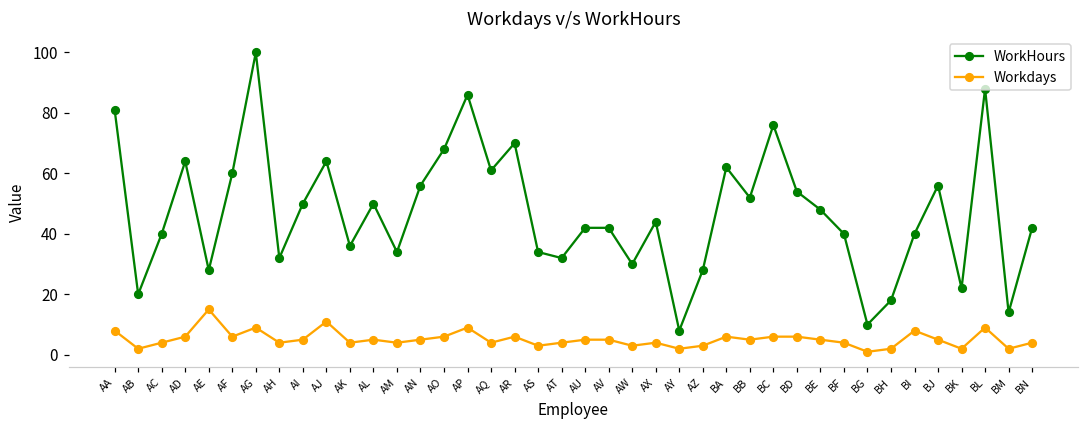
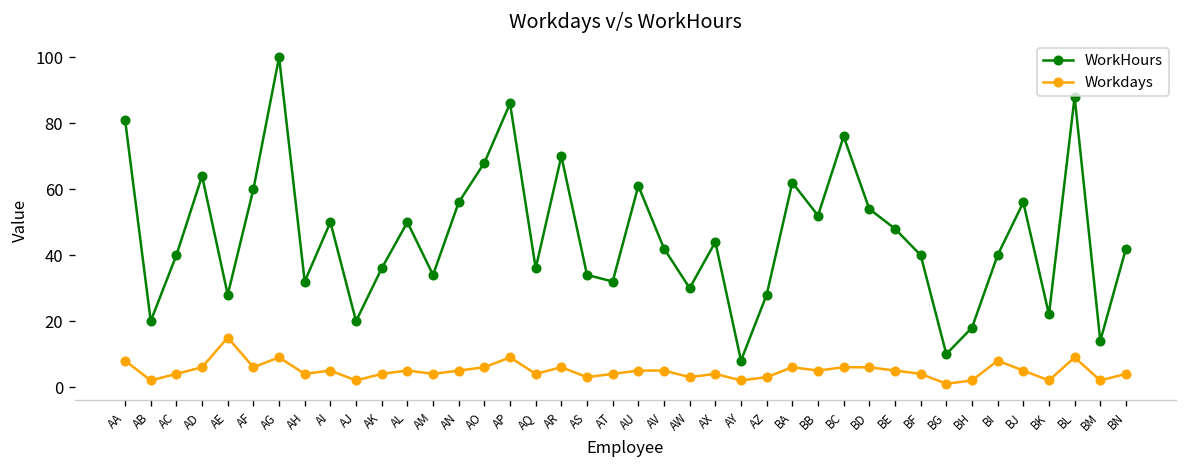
WorkHours, AJ: 64 -> 20
Workdays, AJ: 11 -> 2
WorkHours, AQ: 61 -> 36
WorkHours, AU: 42 -> 61
